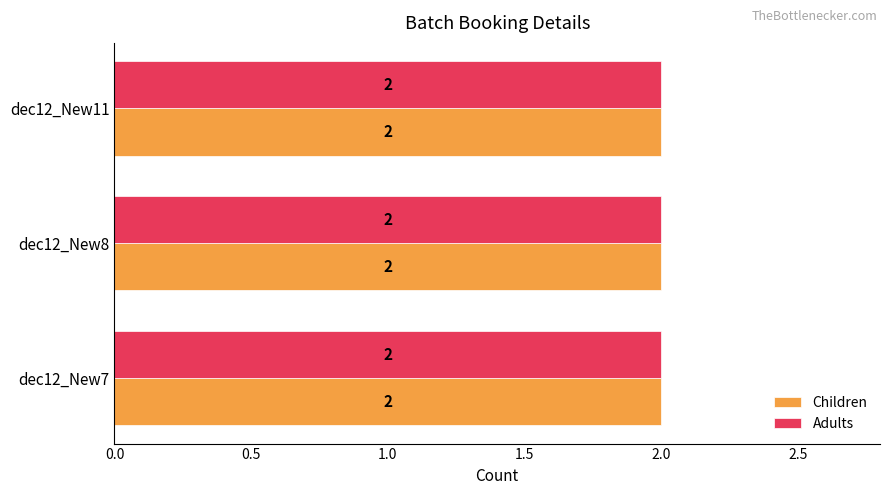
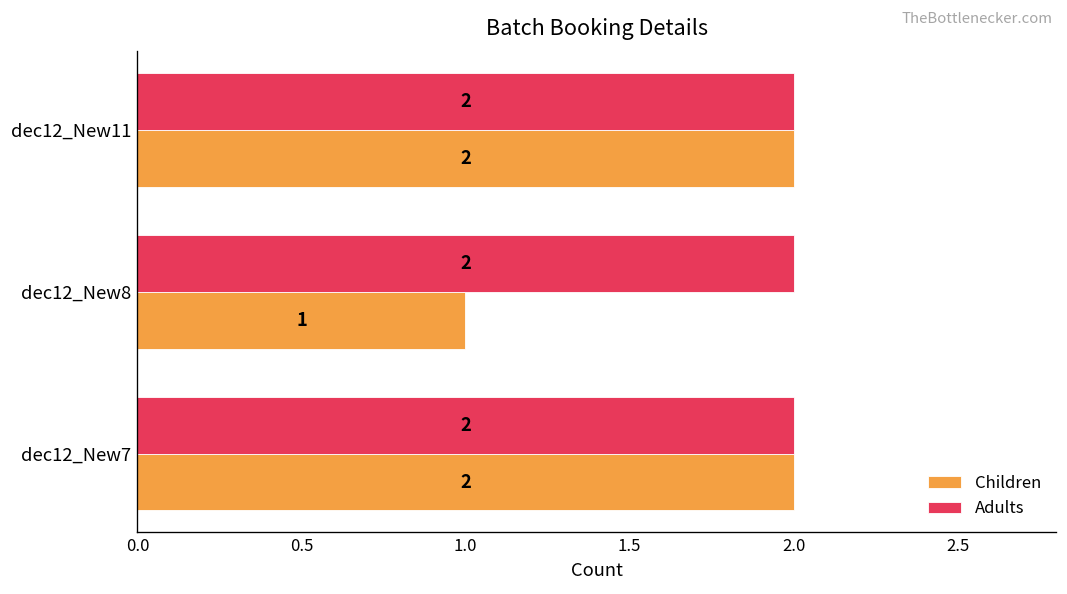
Children, dec12_New8: 2 -> 1
